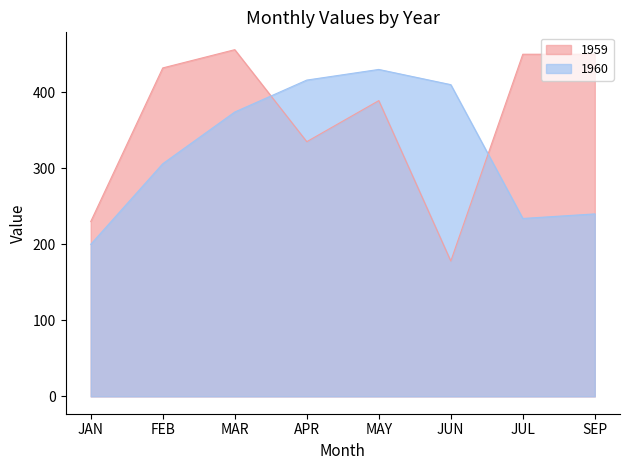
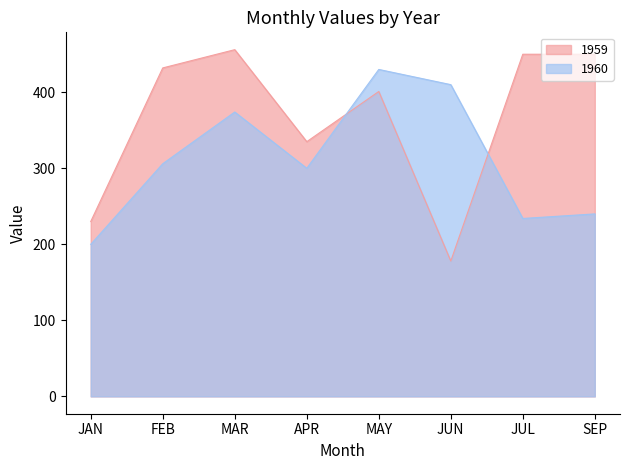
1960, APR: 420 -> 300
1959, MAY: 390 -> 400
